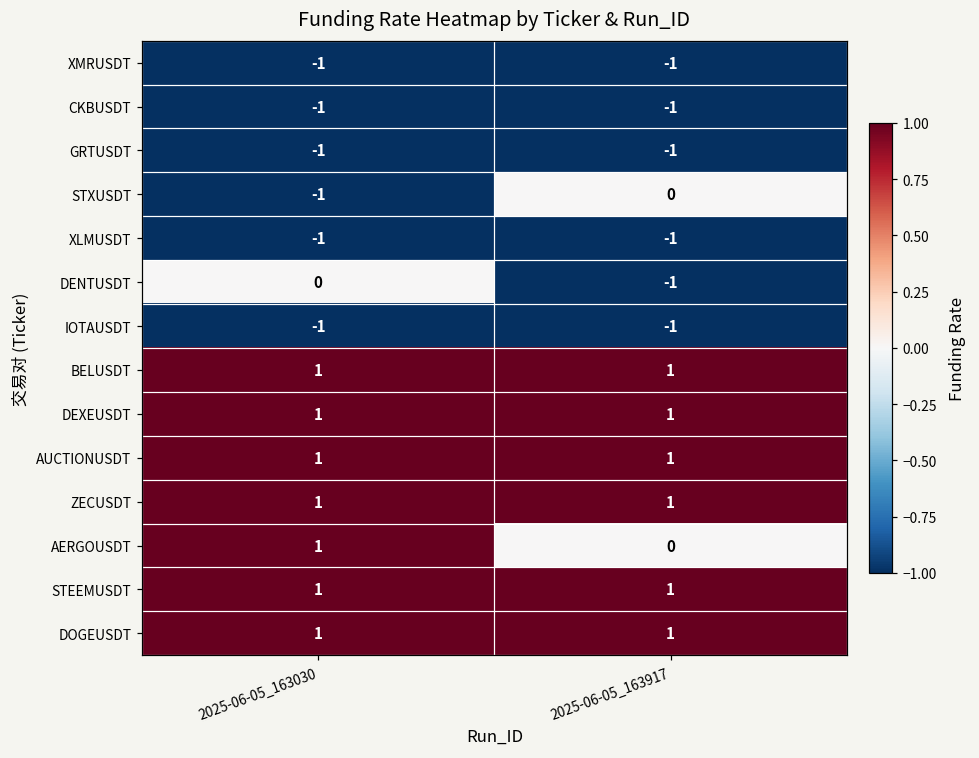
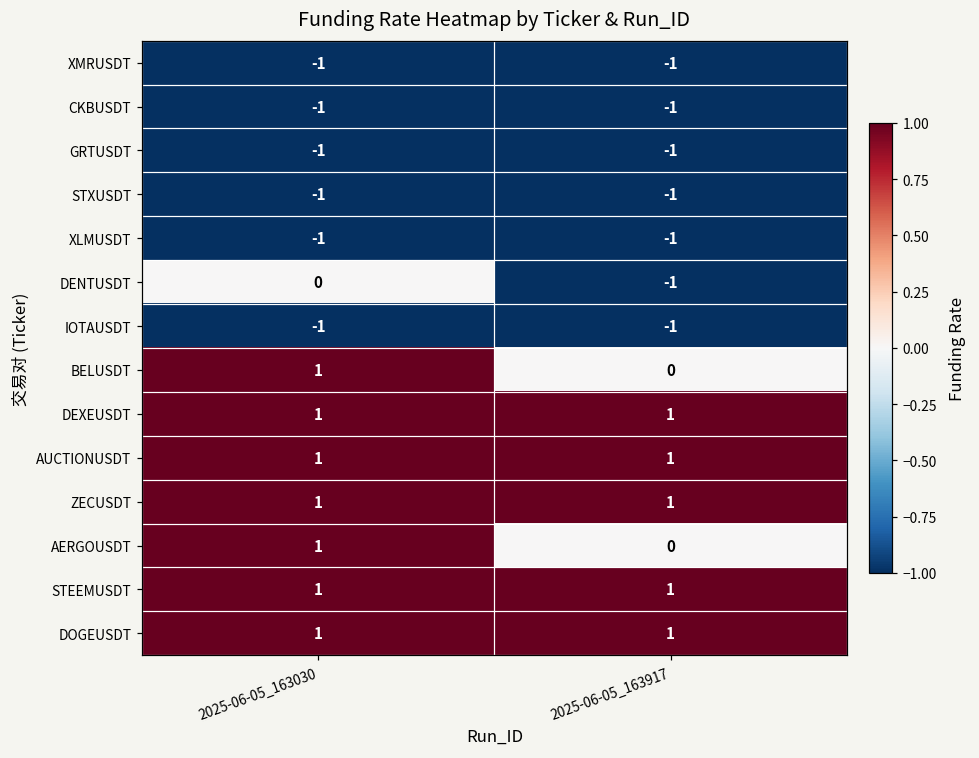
STXUSDT, 2025-06-05_163917: 0 -> -1
BELUSDT, 2025-06-05_163917: 1 -> 0
